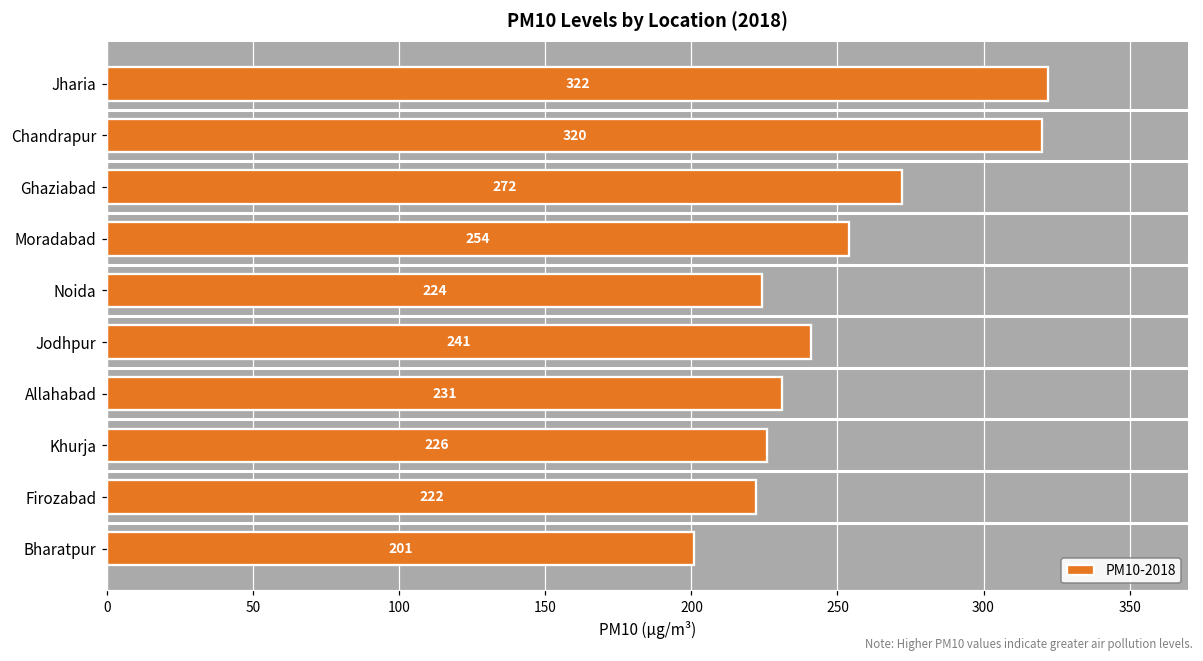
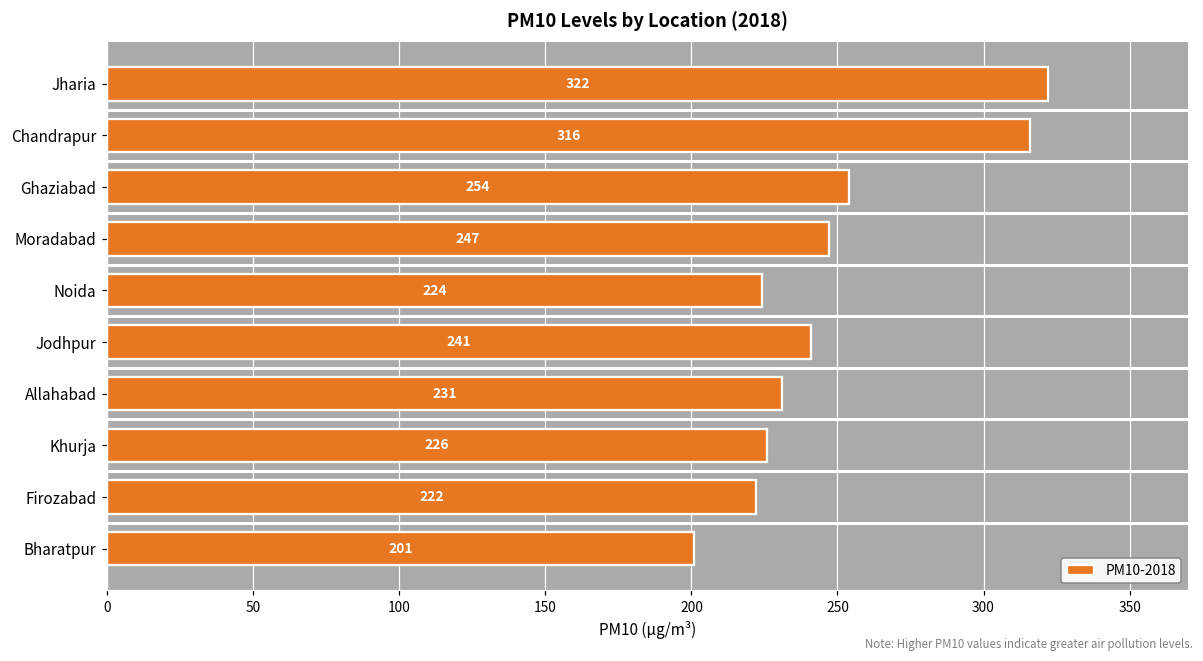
Chandrapur: 320 -> 316
Ghaziabad: 272 -> 254
Moradabad: 254 -> 247
